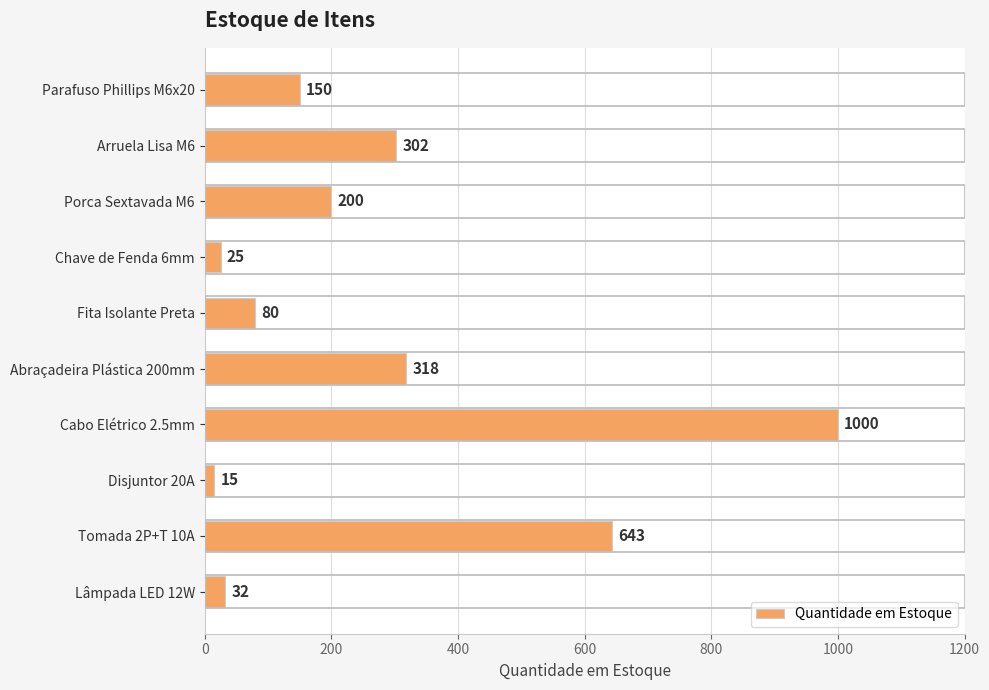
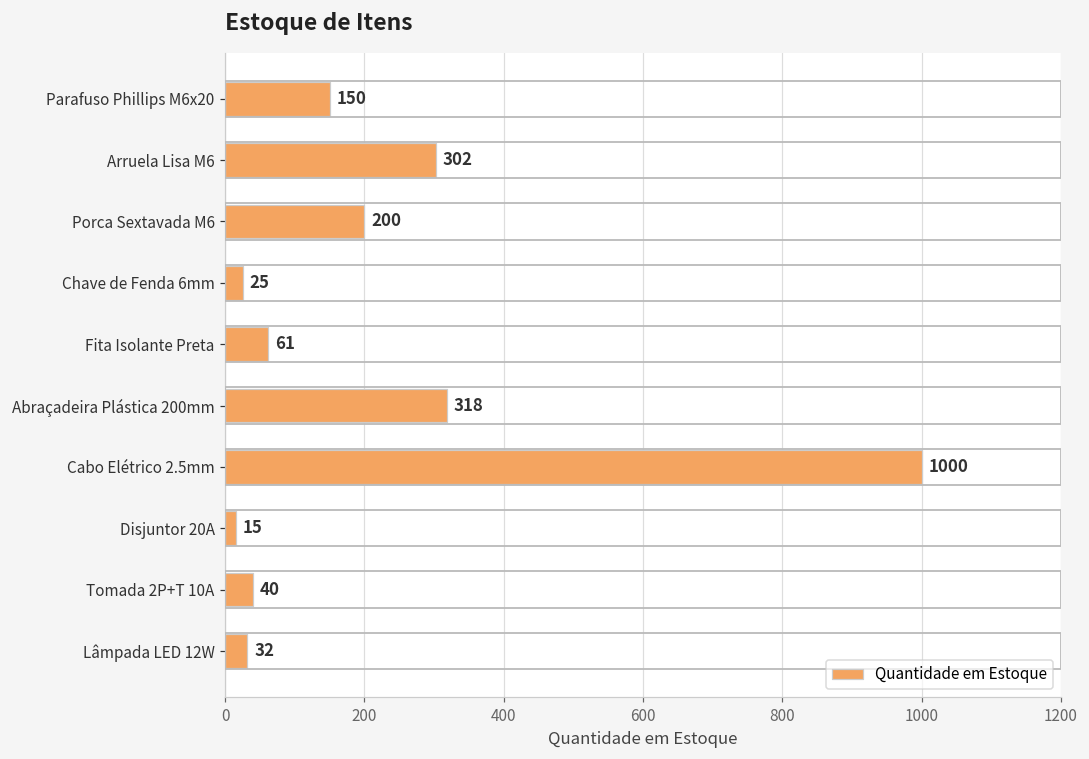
Fita Isolante Preta: 80 -> 61
Tomada 2P+T 10A: 643 -> 40
